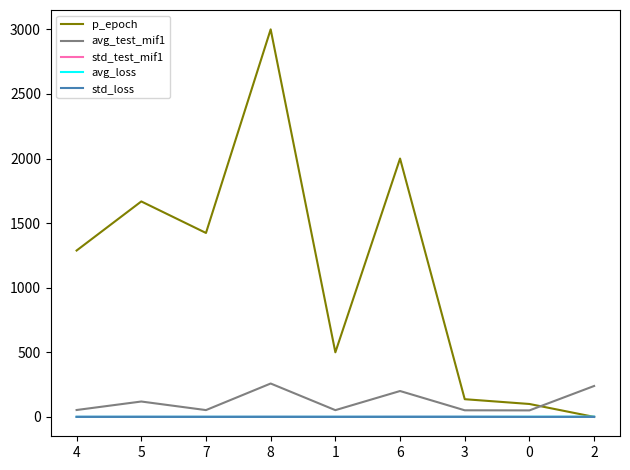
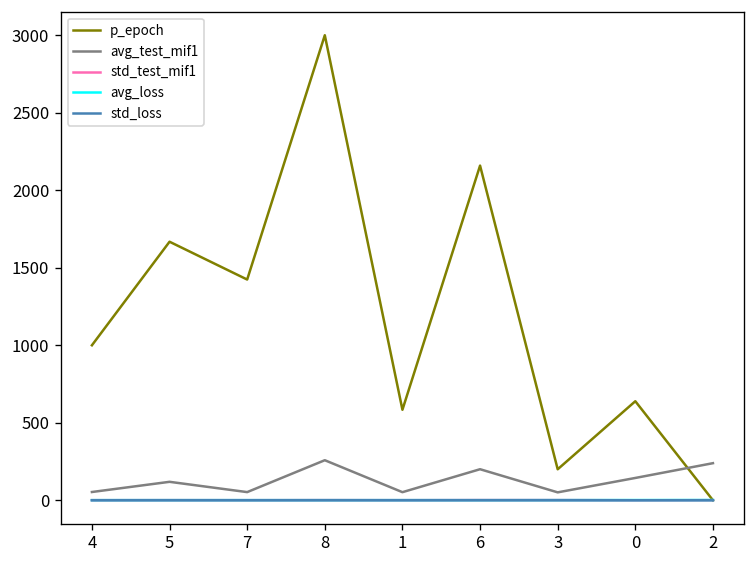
p_epoch, 4: 1290 -> 1000
p_epoch, 1: 500 -> 580
p_epoch, 6: 2000 -> 2160
p_epoch, 3: 140 -> 200
p_epoch, 0: 100 -> 640
avg_test_mif1, 0: 50 -> 140
